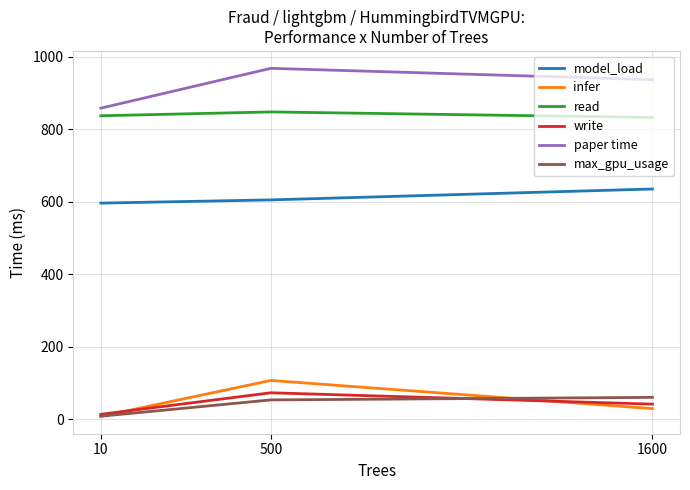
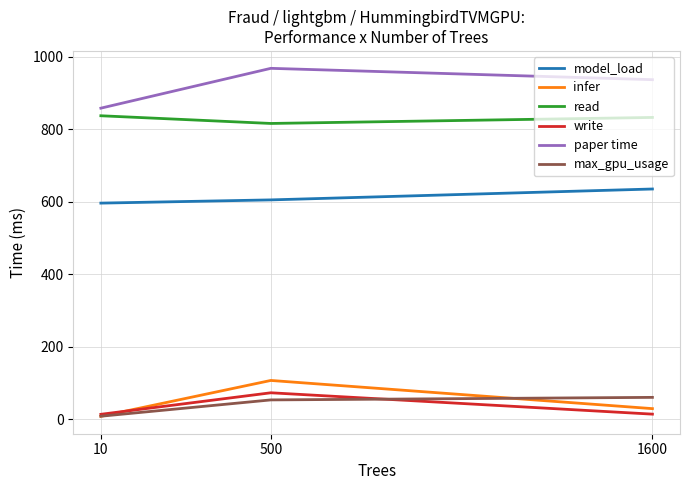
read, 500: 850 -> 820
write, 1600: 40 -> 10
